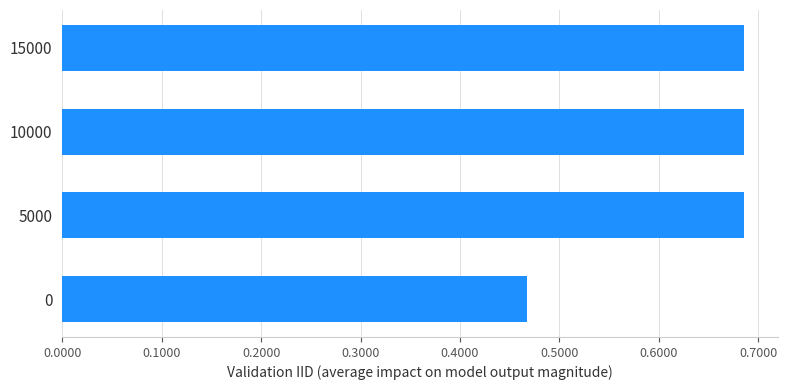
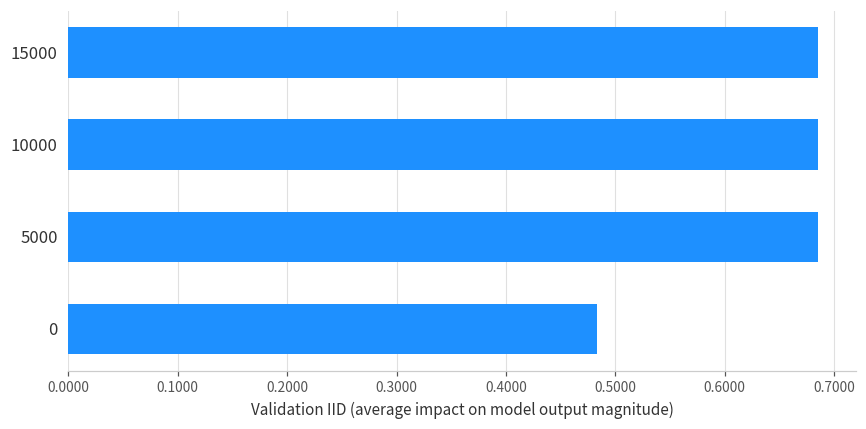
0: 0.47 -> 0.48
